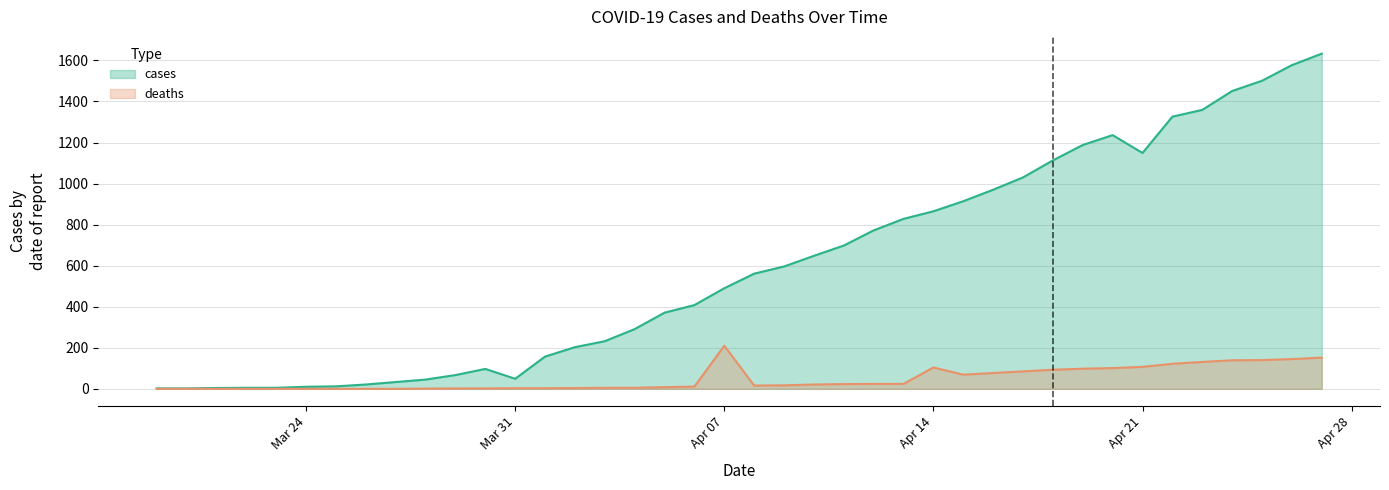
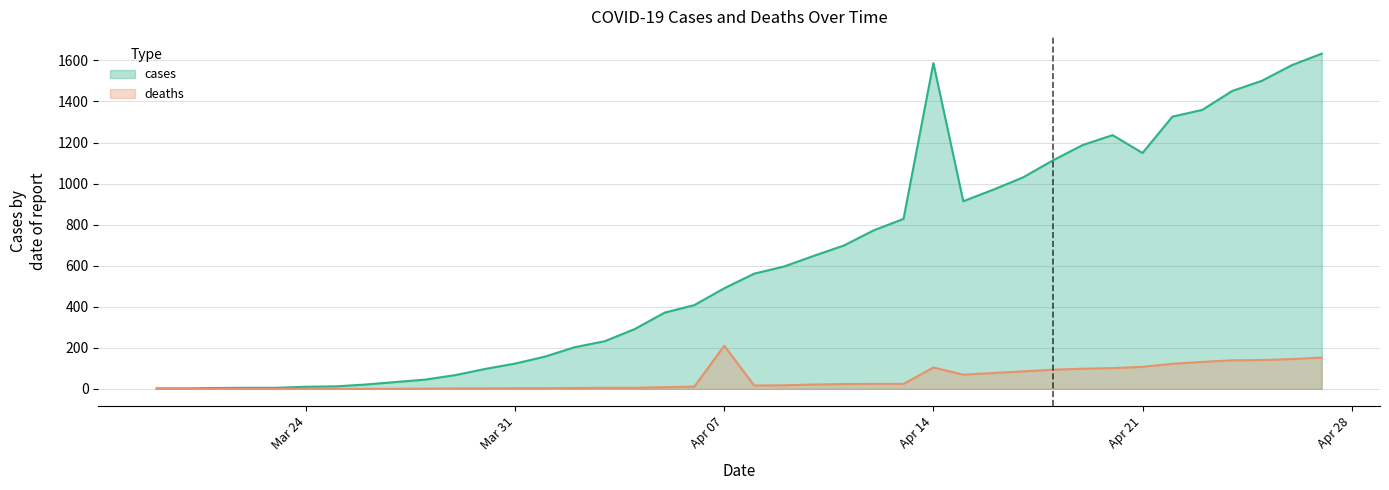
cases, Mar 31: 50 -> 120
cases, Apr 14: 870 -> 1590
